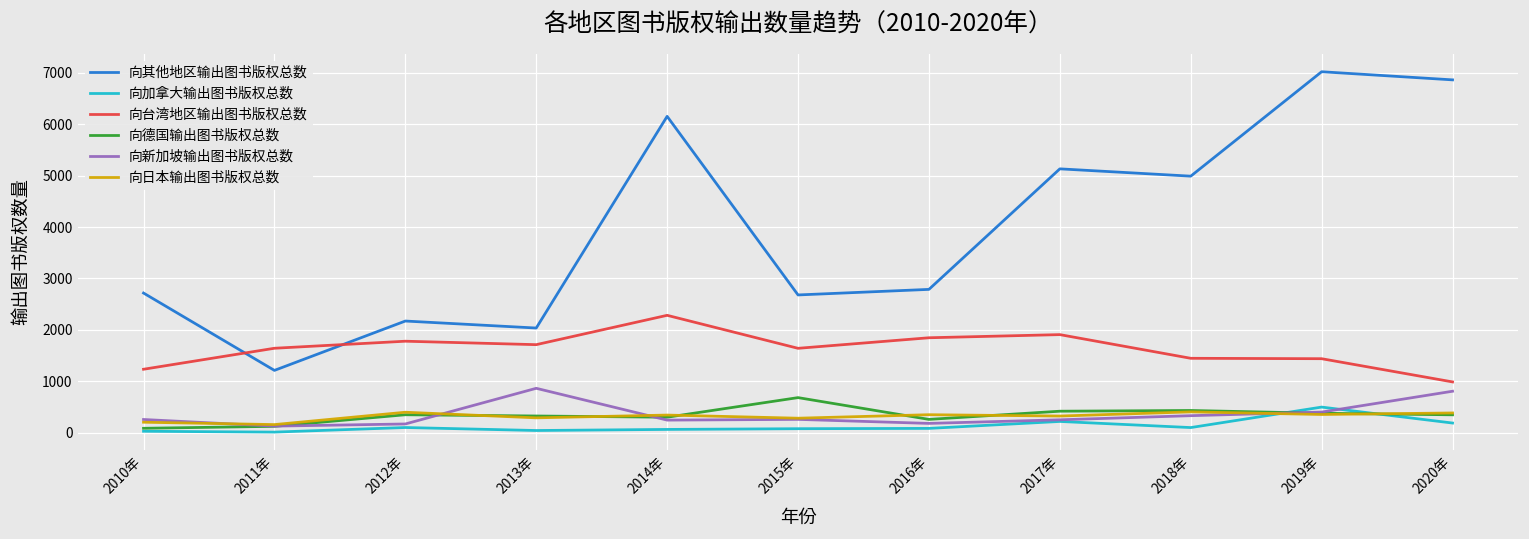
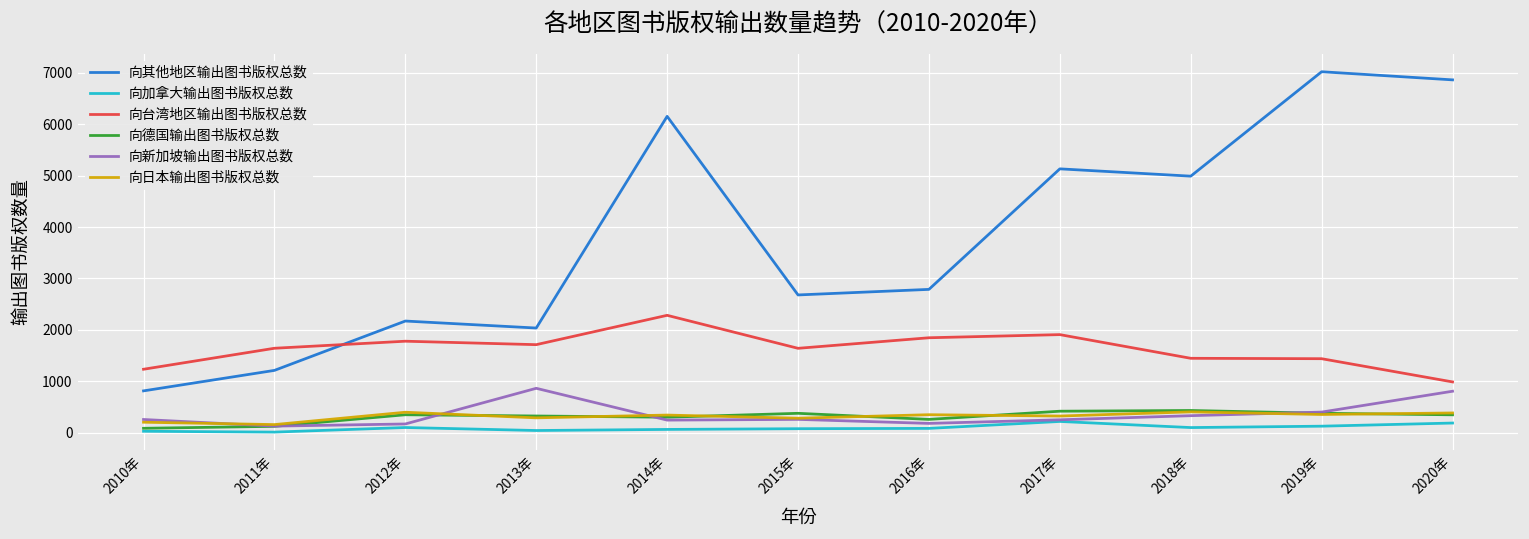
向其他地区输出图书版权总数, 2010年: 2700 -> 800
向德国输出图书版权总数, 2015年: 700 -> 400
向加拿大输出图书版权总数, 2019年: 500 -> 100
